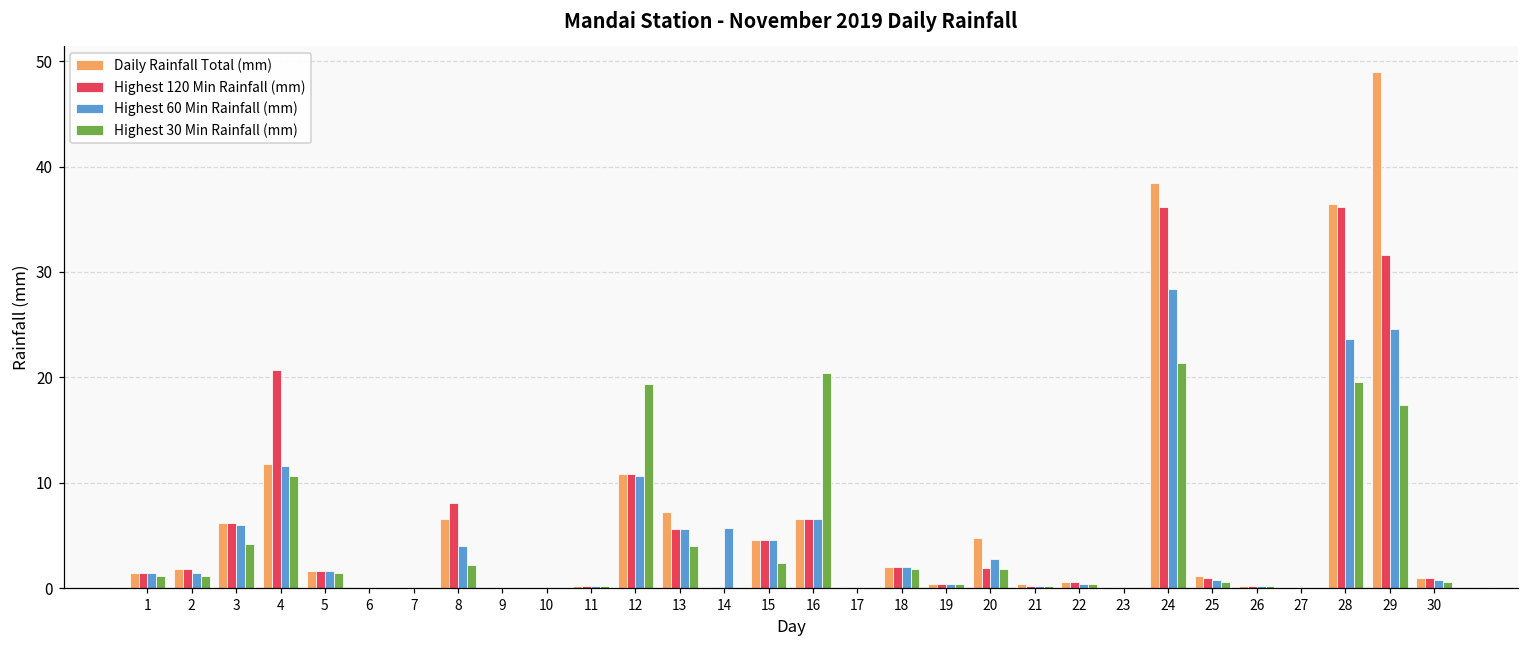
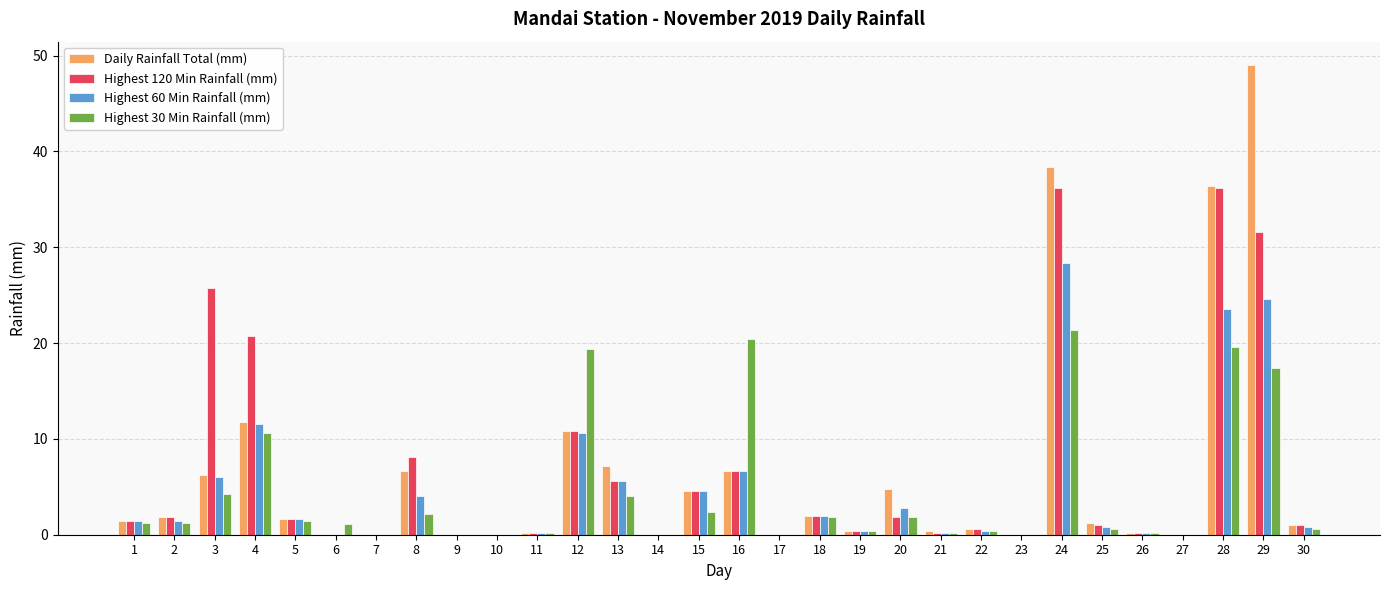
Highest 120 Min Rainfall (mm), 3: 6 -> 26
Highest 30 Min Rainfall (mm), 6: 0 -> 1
Highest 60 Min Rainfall (mm), 14: 6 -> 0
